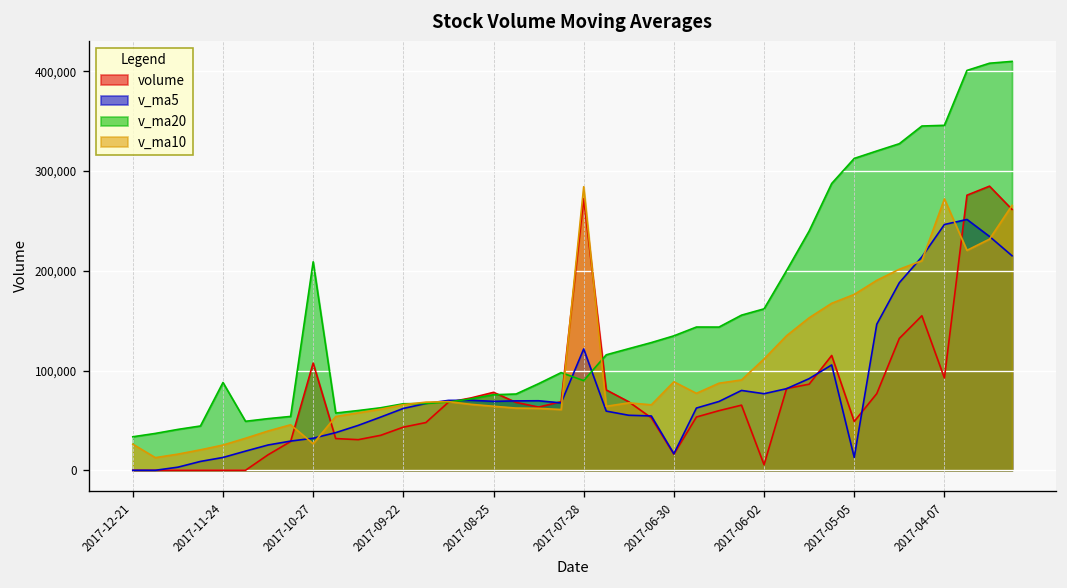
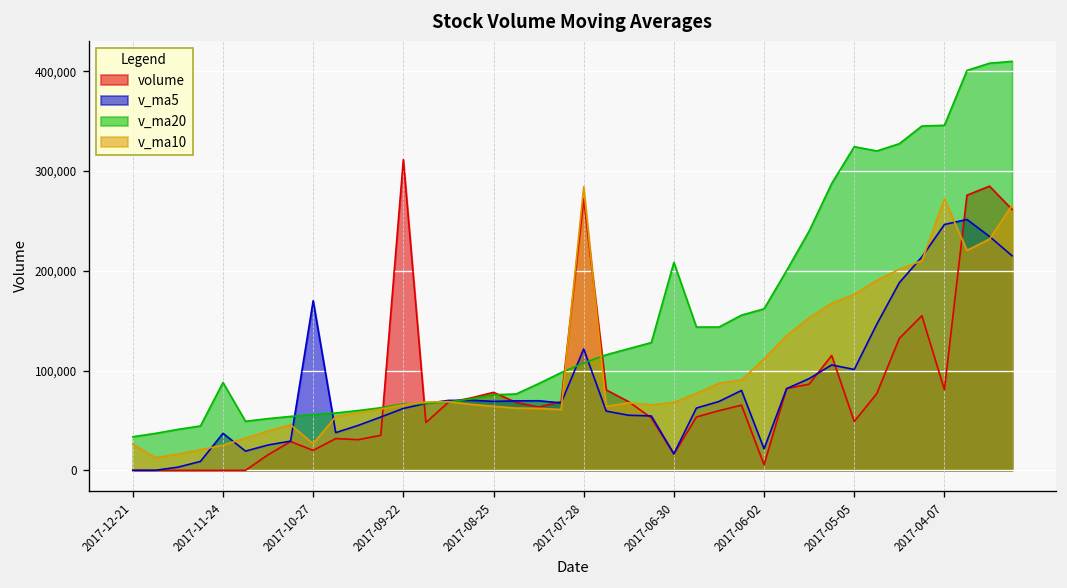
v_ma5, 2017-11-24: 10,000 -> 40,000
volume, 2017-10-27: 110,000 -> 20,000
v_ma5, 2017-10-27: 30,000 -> 170,000
v_ma20, 2017-10-27: 210,000 -> 60,000
volume, 2017-09-22: 40,000 -> 310,000
v_ma20, 2017-07-28: 90,000 -> 110,000
v_ma20, 2017-06-30: 130,000 -> 210,000
v_ma10, 2017-06-30: 90,000 -> 70,000
v_ma5, 2017-06-02: 80,000 -> 20,000
v_ma5, 2017-05-05: 10,000 -> 100,000
v_ma20, 2017-05-05: 310,000 -> 320,000
volume, 2017-04-07: 90,000 -> 80,000
